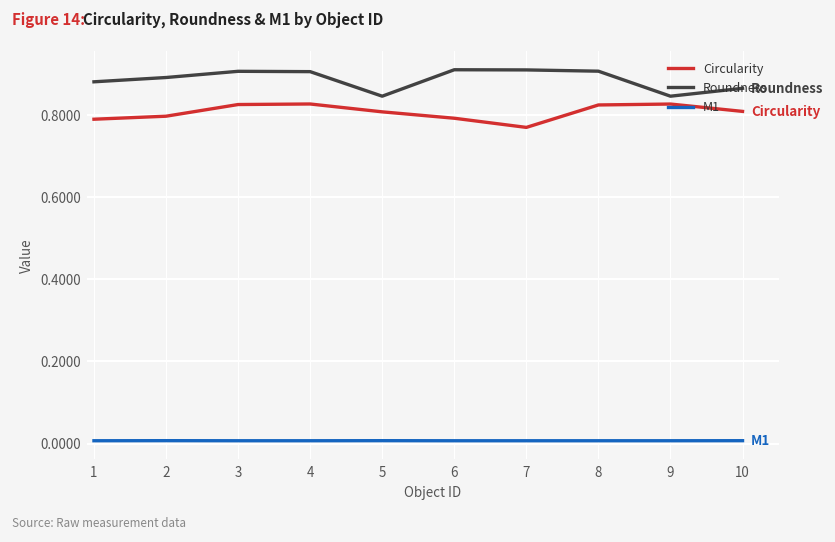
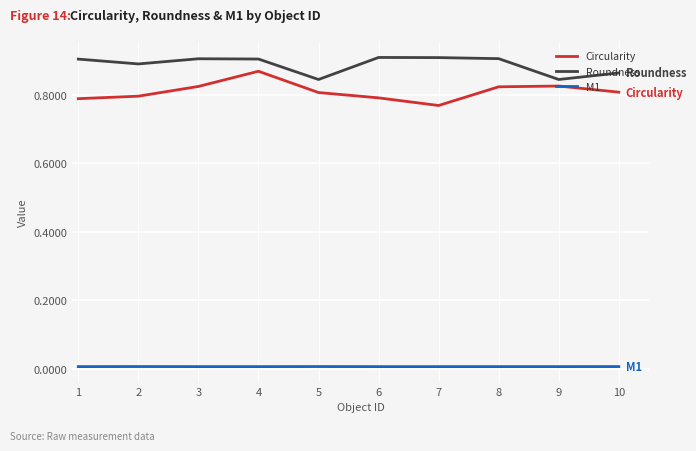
Roundness, 1: 0.88 -> 0.90
Circularity, 4: 0.83 -> 0.87
